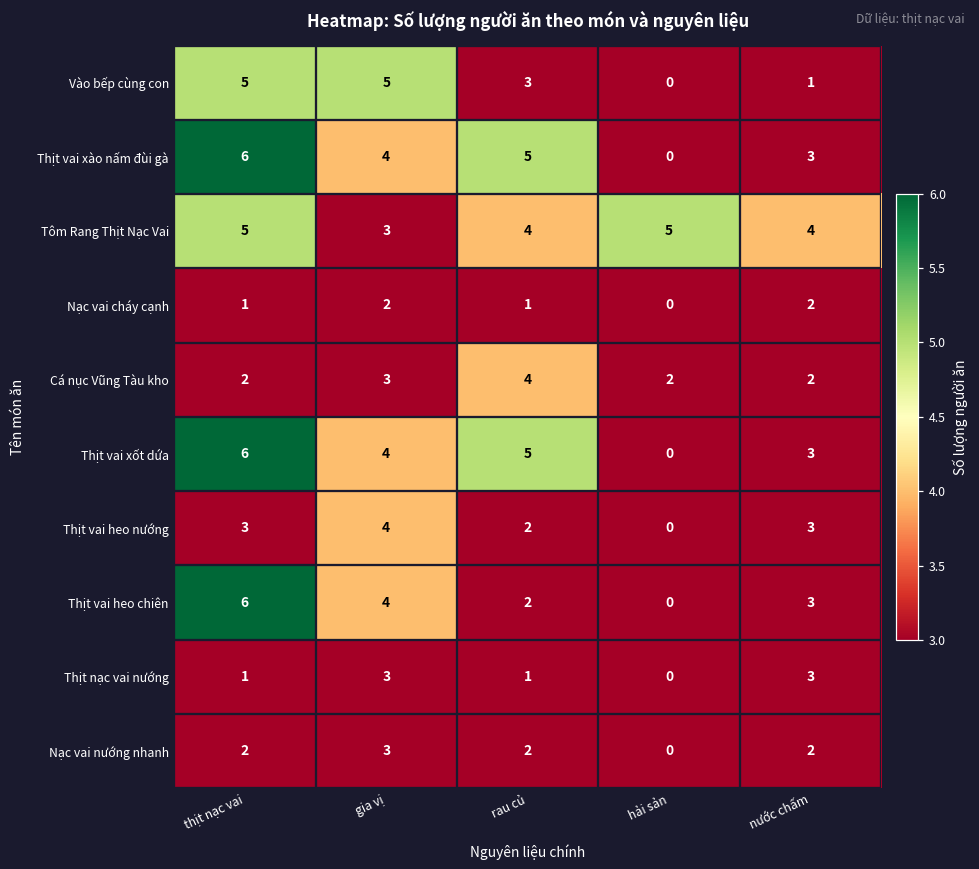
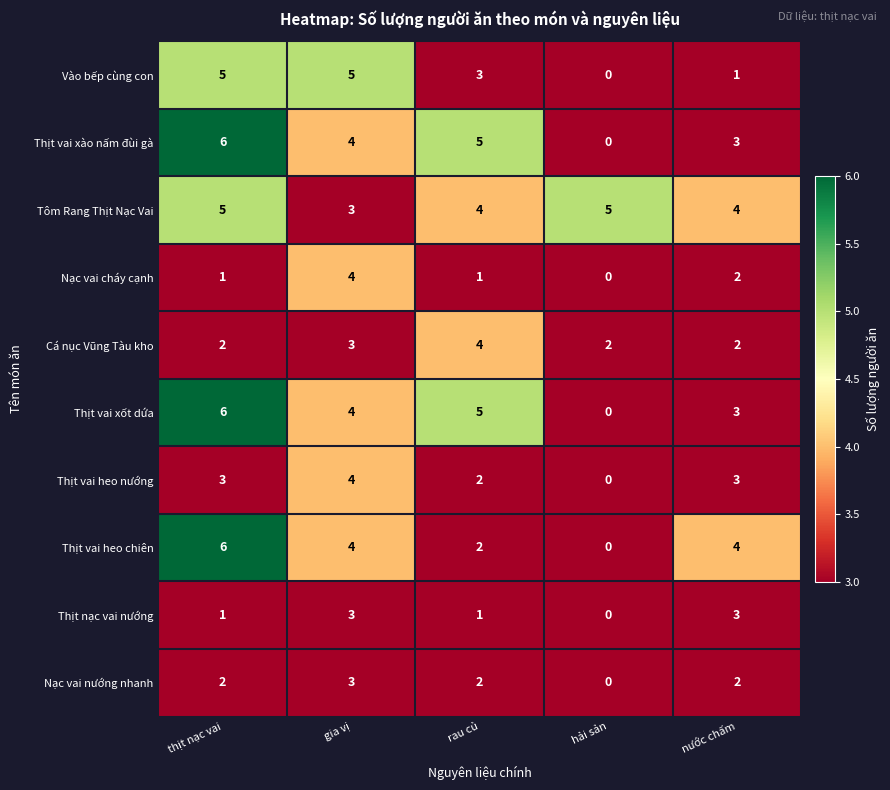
Nạc vai cháy cạnh, gia vị: 2 -> 4
Thịt vai heo chiên, nước chấm: 3 -> 4
